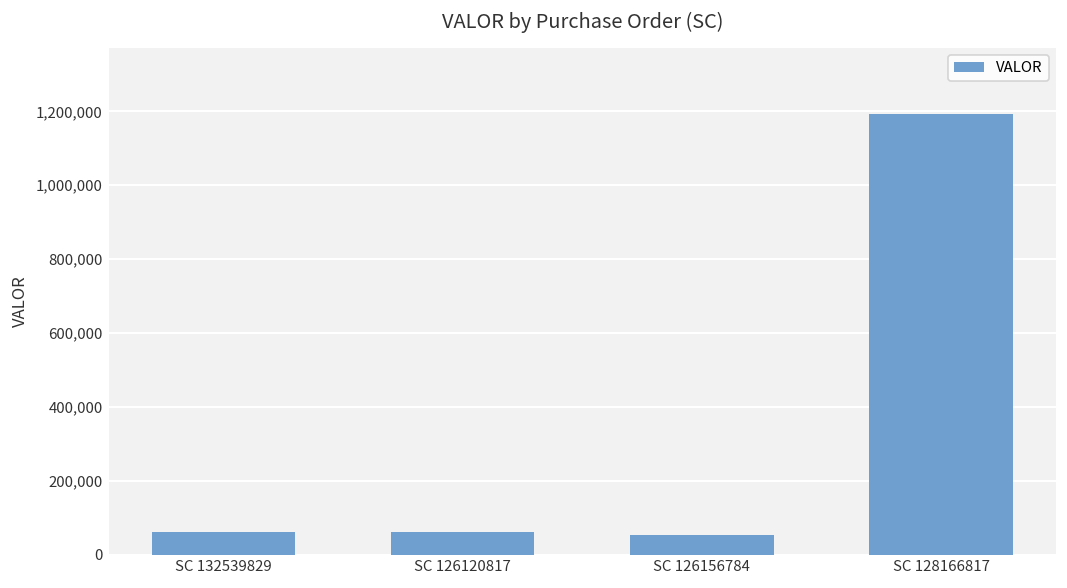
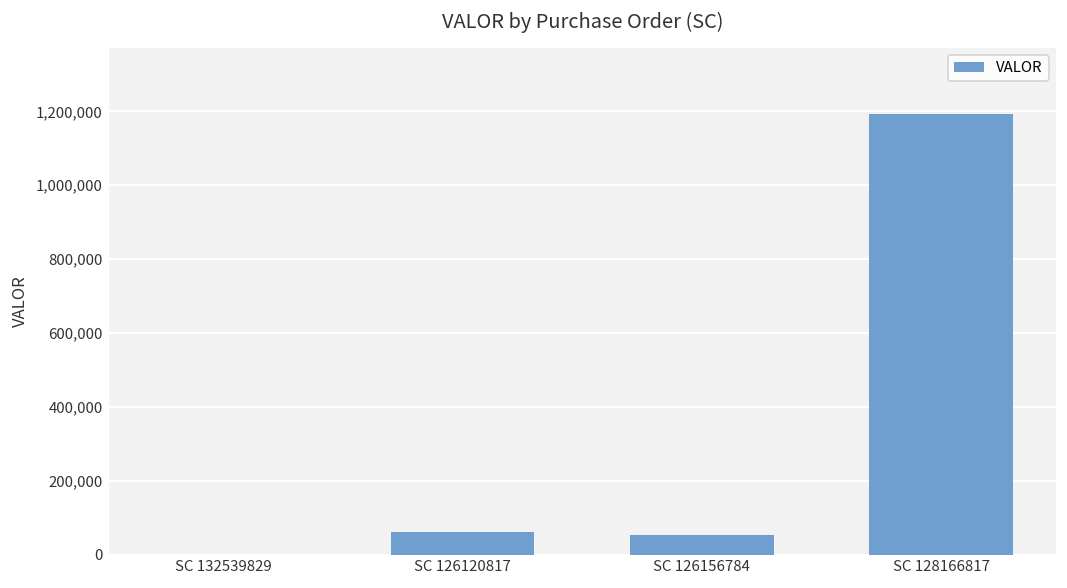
SC 132539829: 60,000 -> 0
